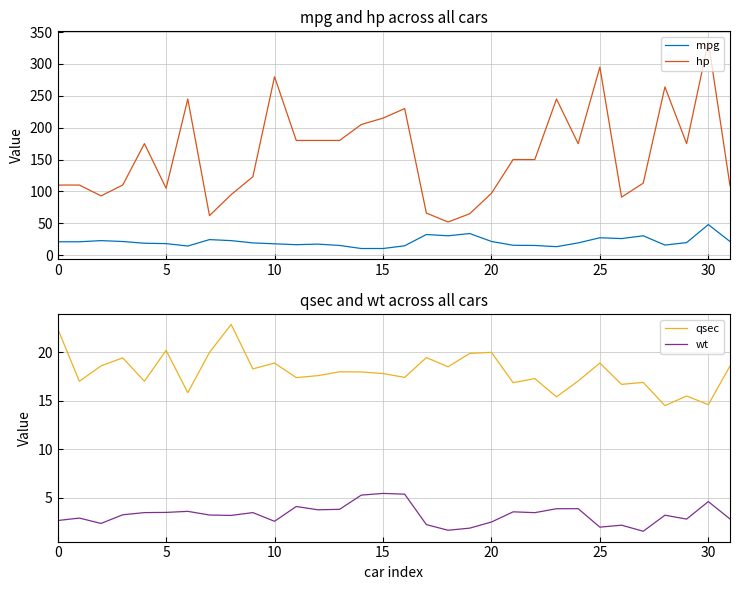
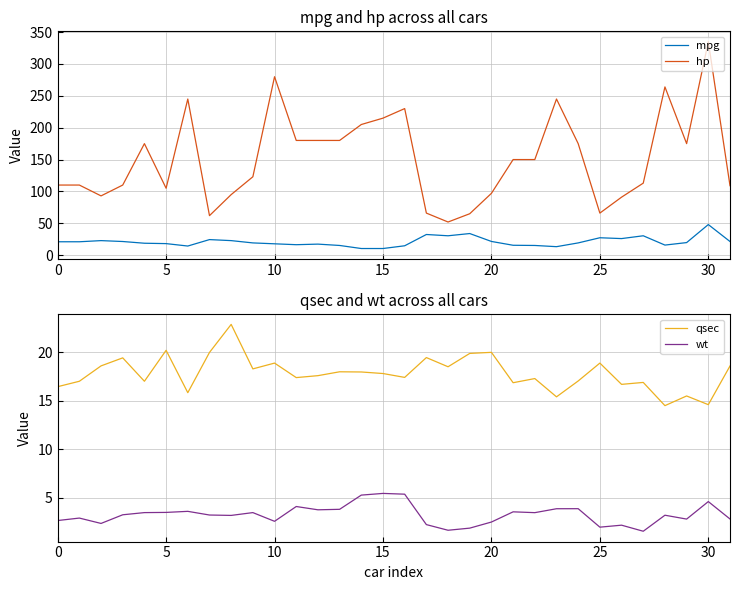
mpg and hp across all cars, hp, 25: 300 -> 70
qsec and wt across all cars, qsec, 0: 22 -> 16
